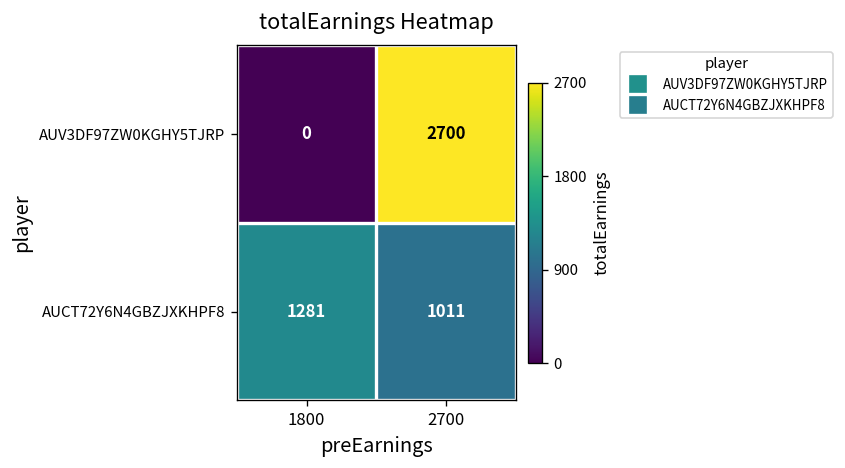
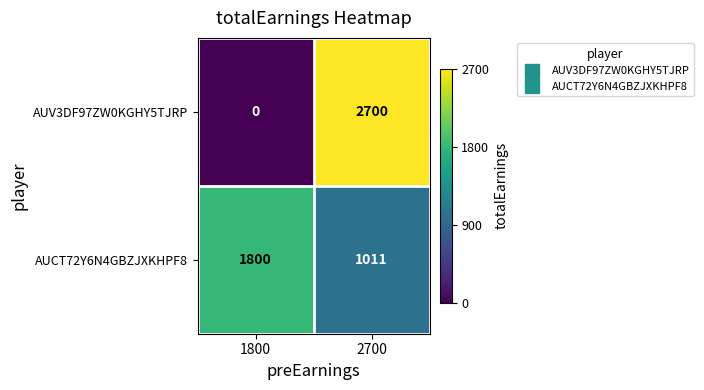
AUCT72Y6N4GBZJXKHPF8, 1800: 1281 -> 1800
